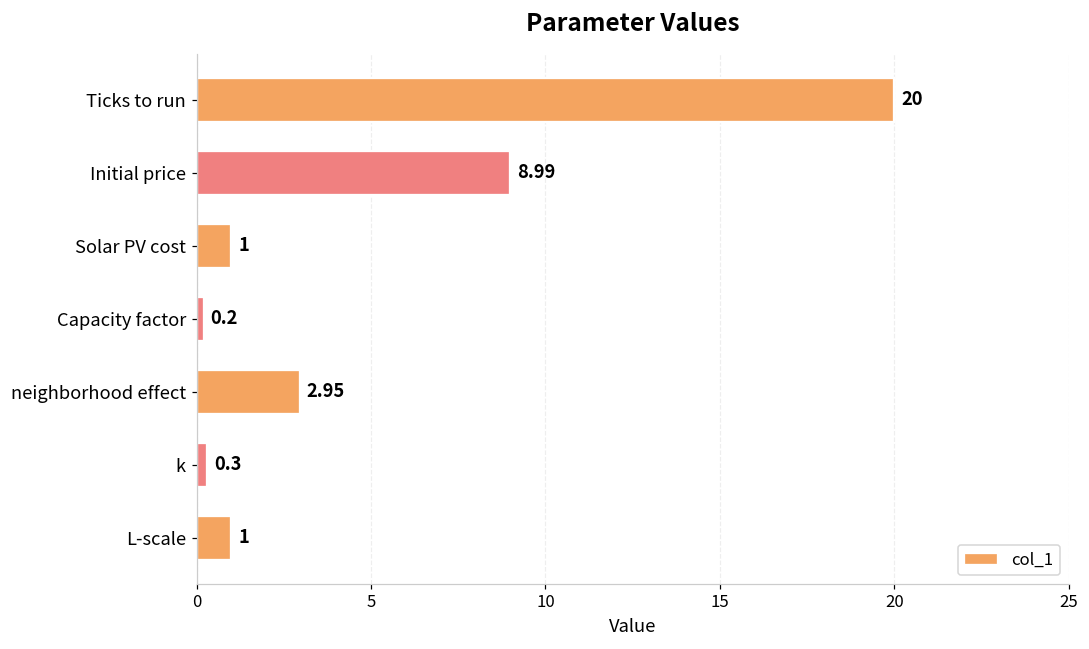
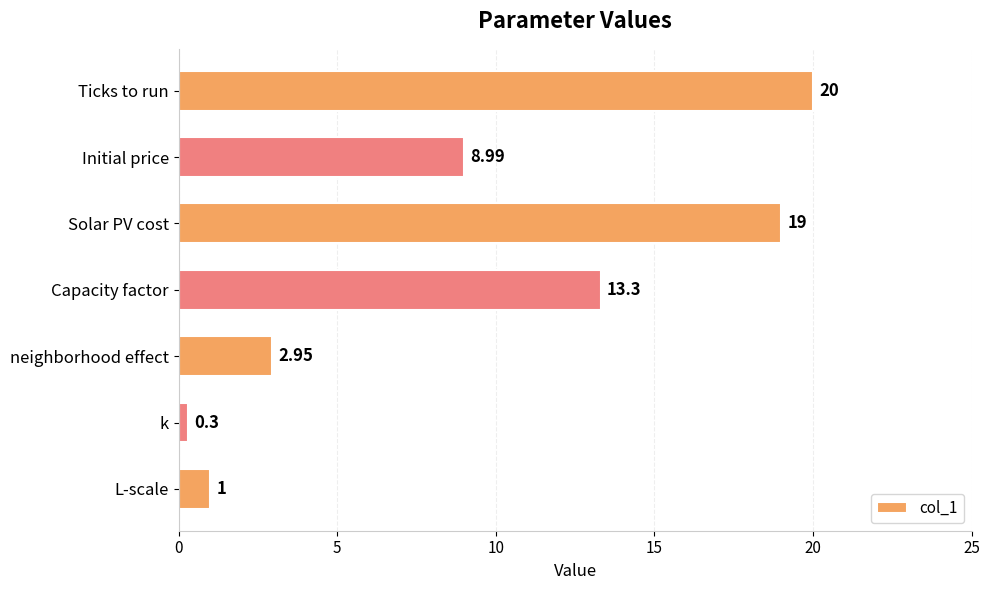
Solar PV cost: 1 -> 19
Capacity factor: 0.2 -> 13.3
